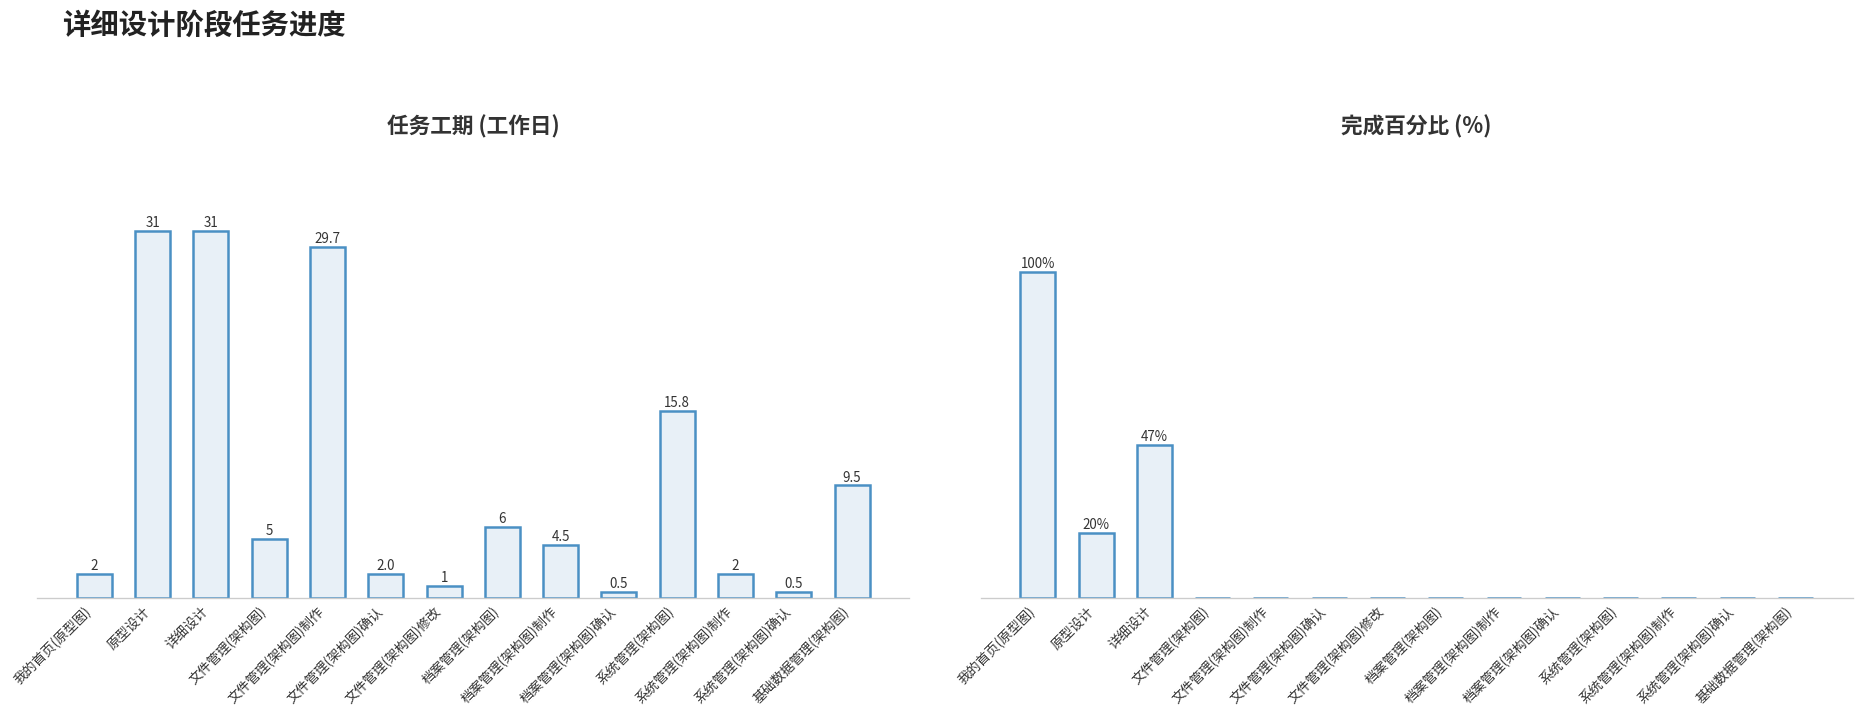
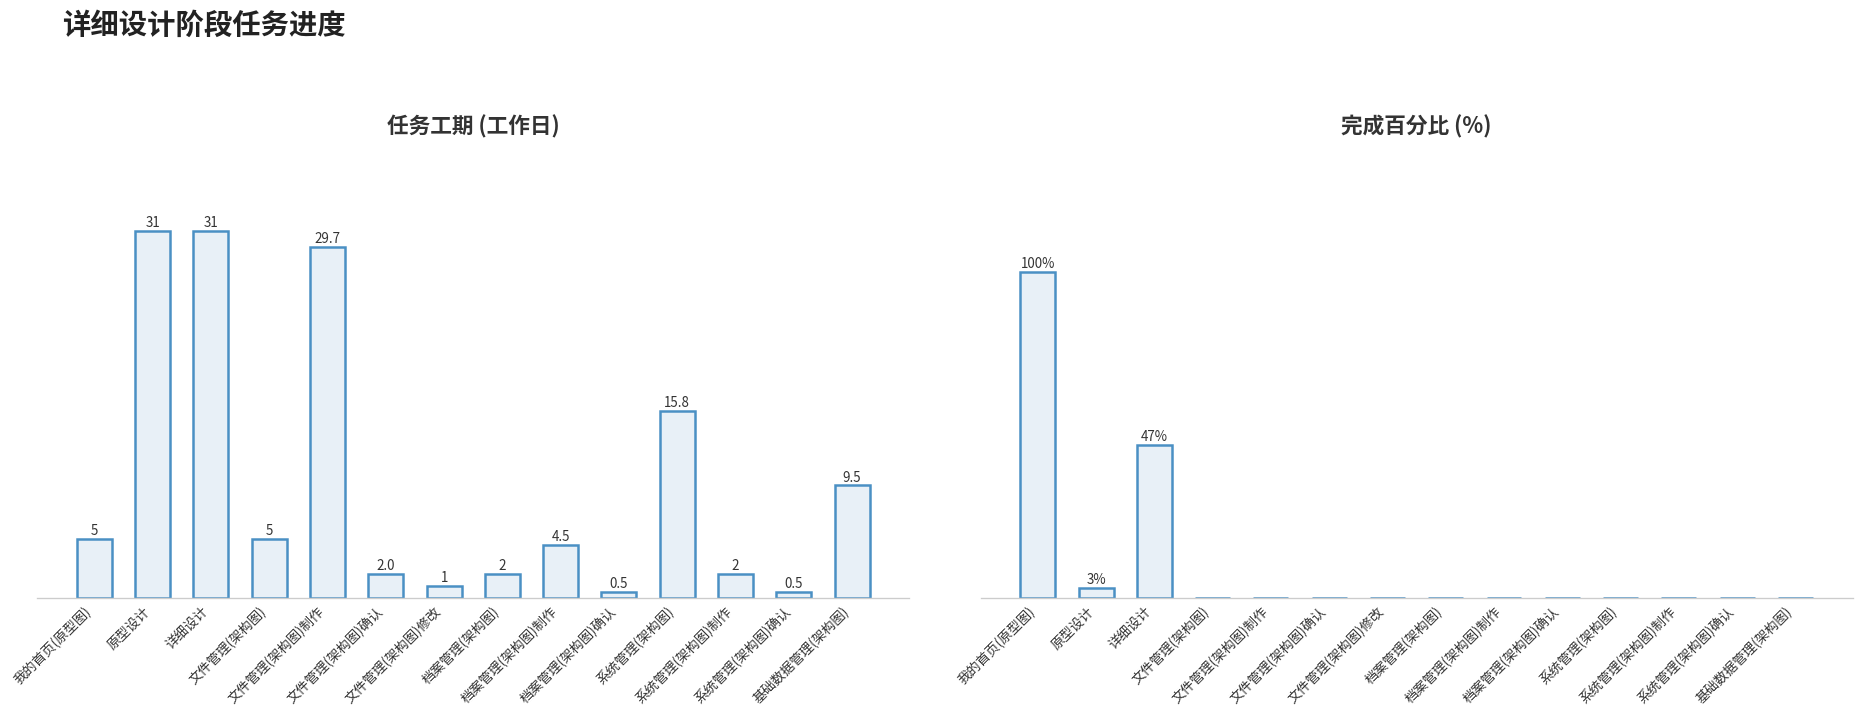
任务工期 (工作日), 我的首页(原型图): 2 -> 5
任务工期 (工作日), 档案管理(架构图): 6 -> 2
完成百分比 (%), 原型设计: 20% -> 3%
